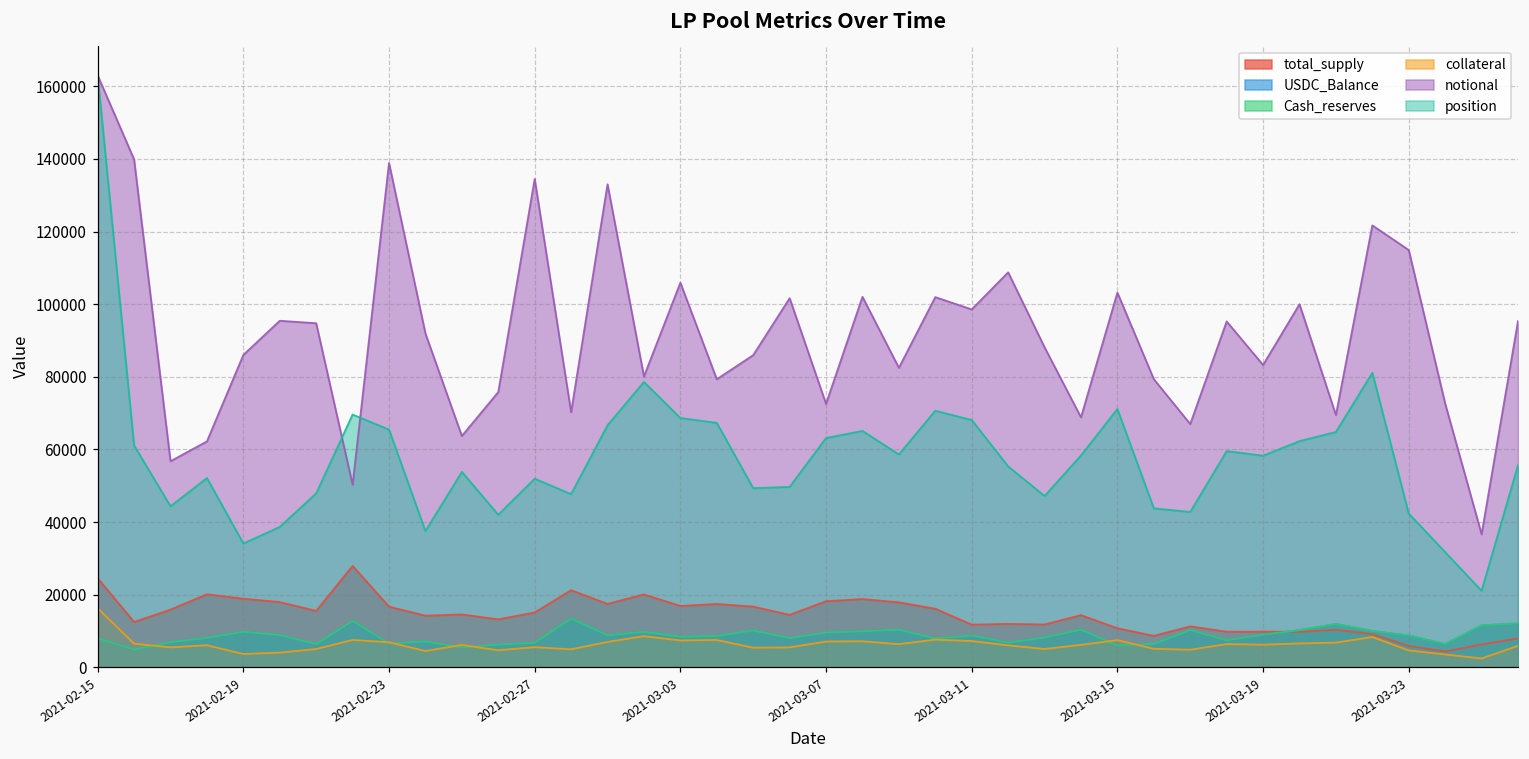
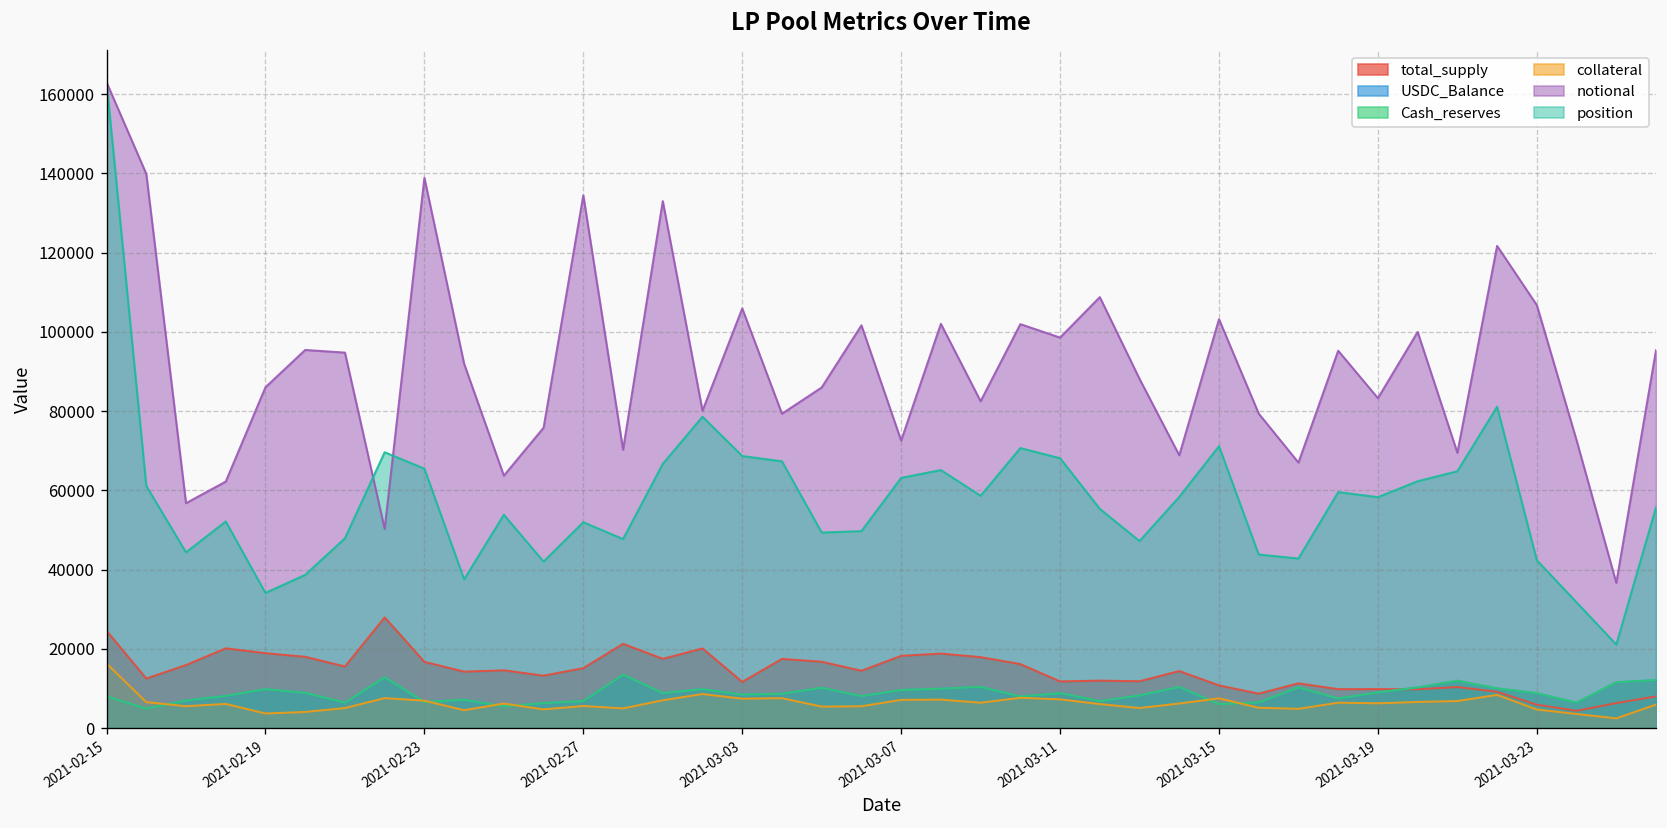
total_supply, 2021-03-03: 17000 -> 12000
notional, 2021-03-23: 115000 -> 107000
